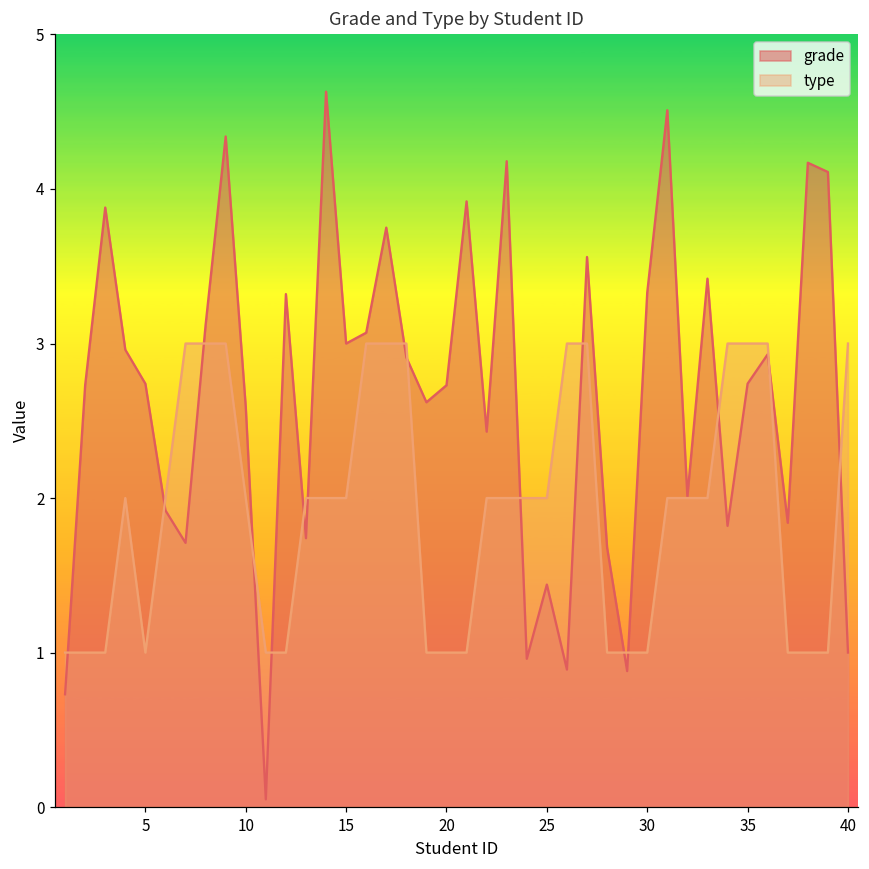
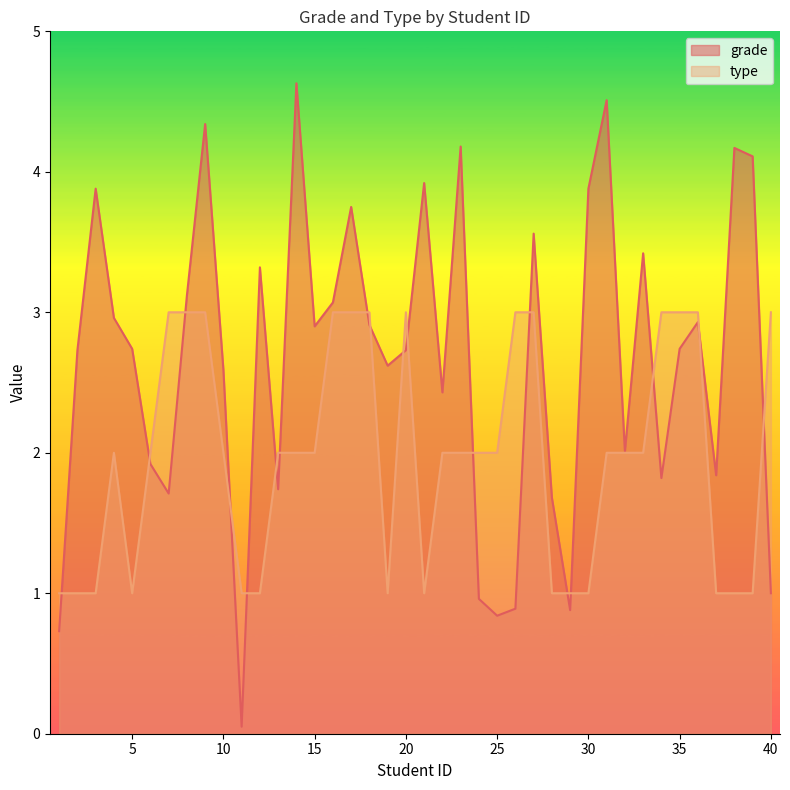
grade, 15: 3.0 -> 2.9
type, 20: 1 -> 3
grade, 25: 1.44 -> 0.84
grade, 30: 3.33 -> 3.88
